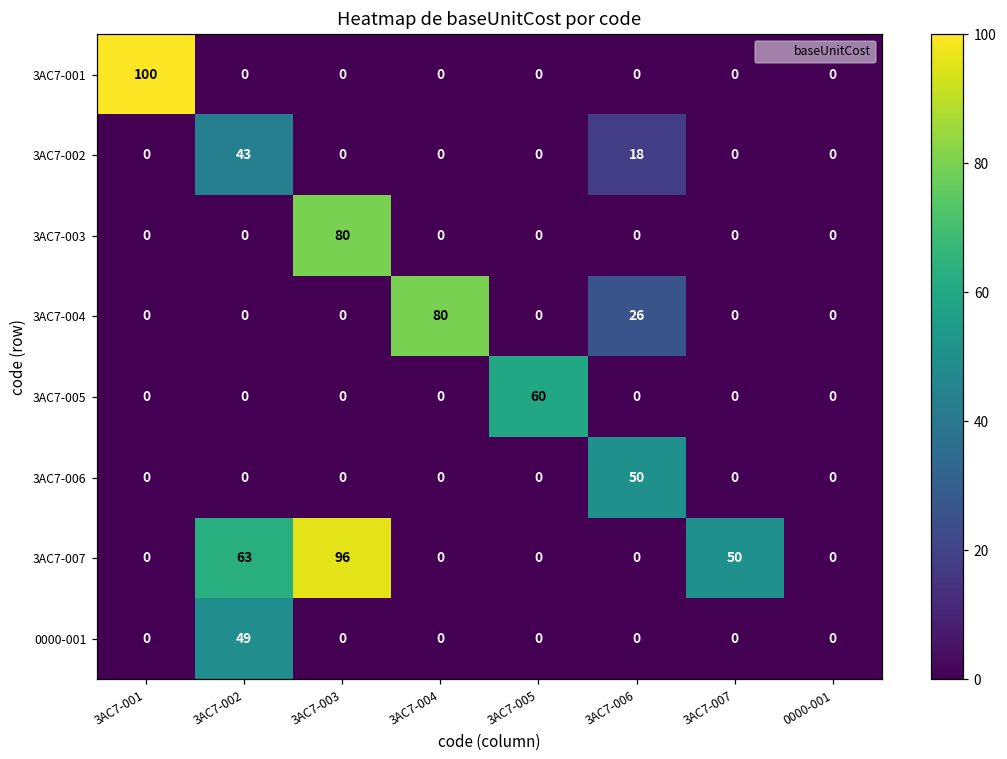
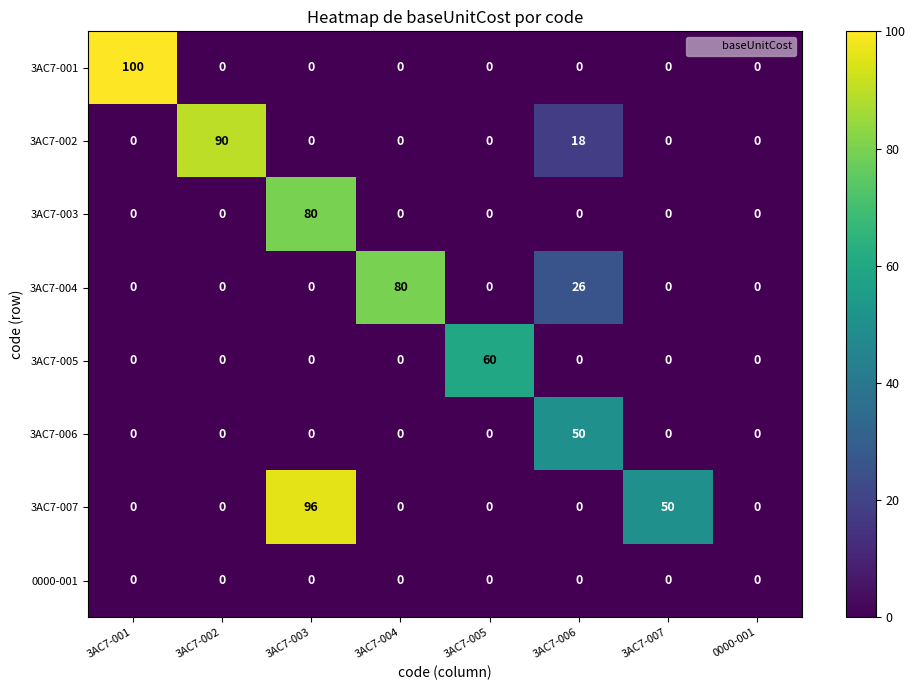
3AC7-002, 3AC7-002: 43 -> 90
3AC7-007, 3AC7-002: 63 -> 0
0000-001, 3AC7-002: 49 -> 0
